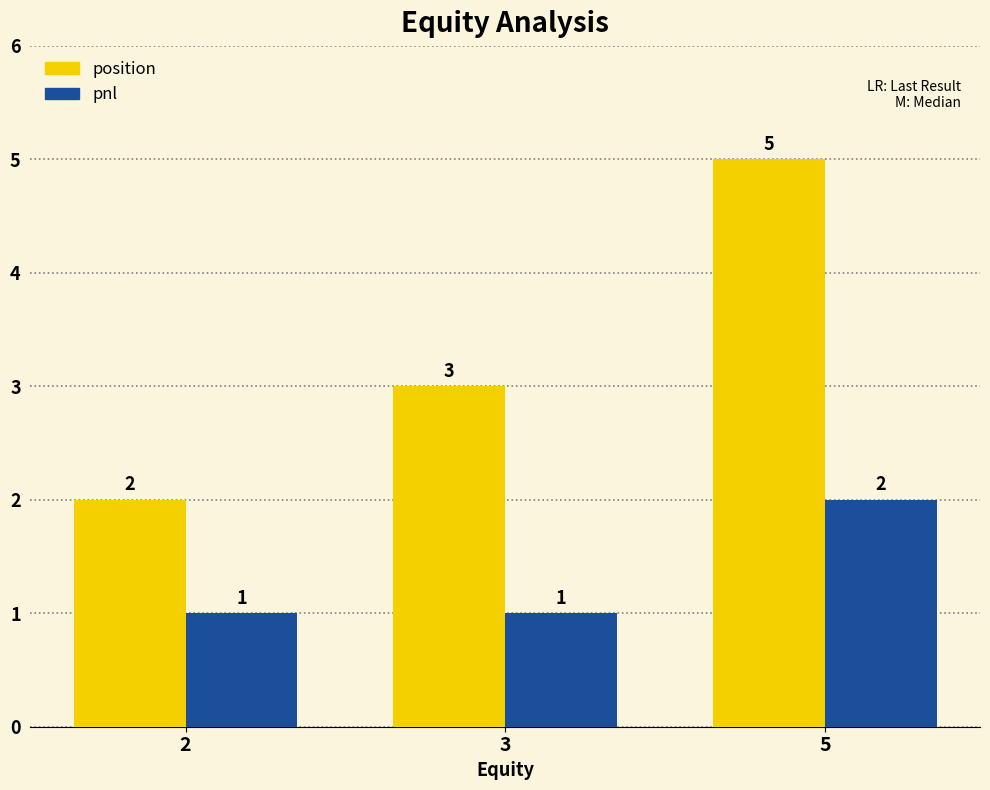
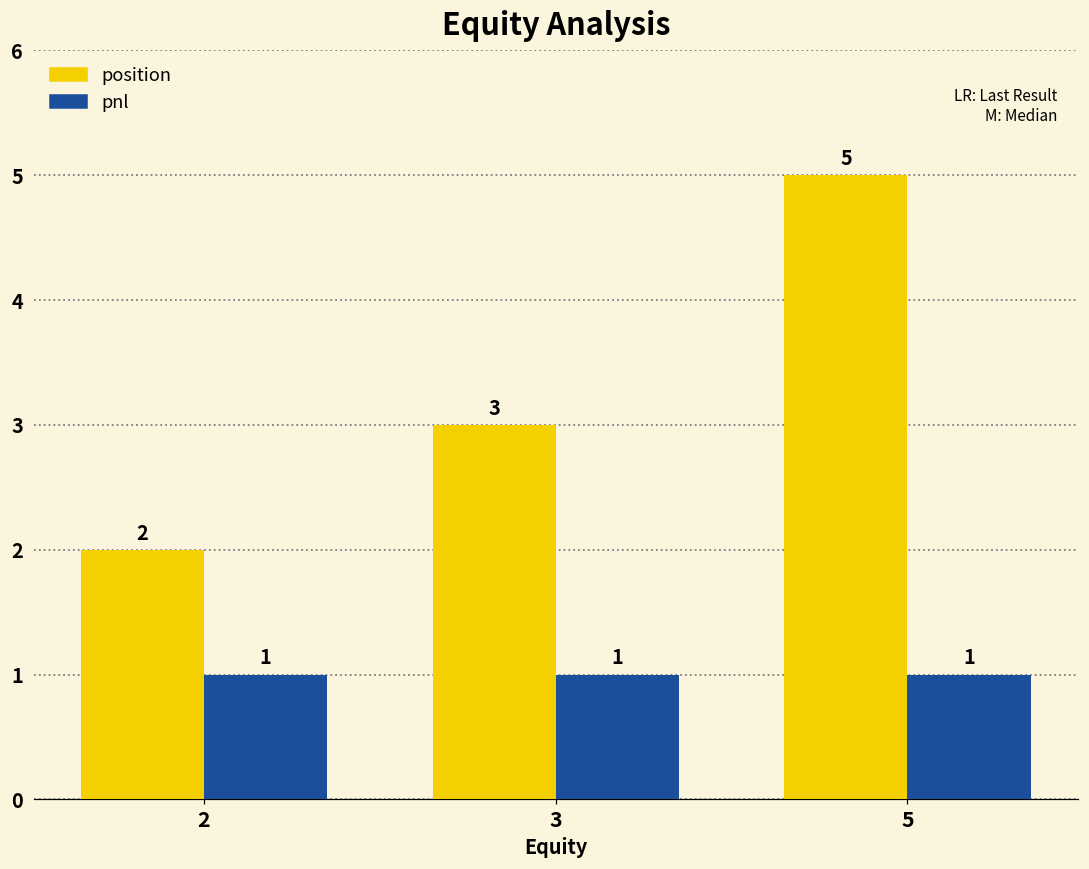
pnl, 5: 2 -> 1
